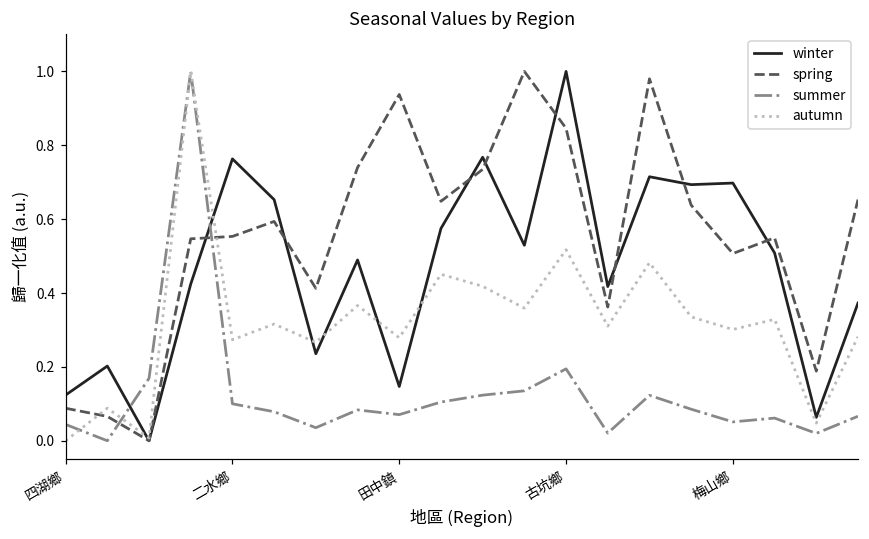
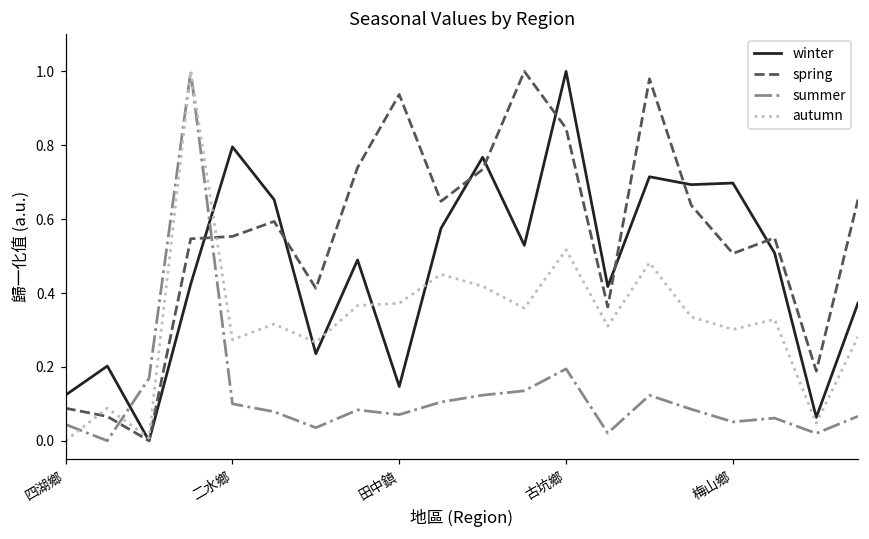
winter, 二水鄉: 0.76 -> 0.80
autumn, 田中鎮: 0.28 -> 0.37
